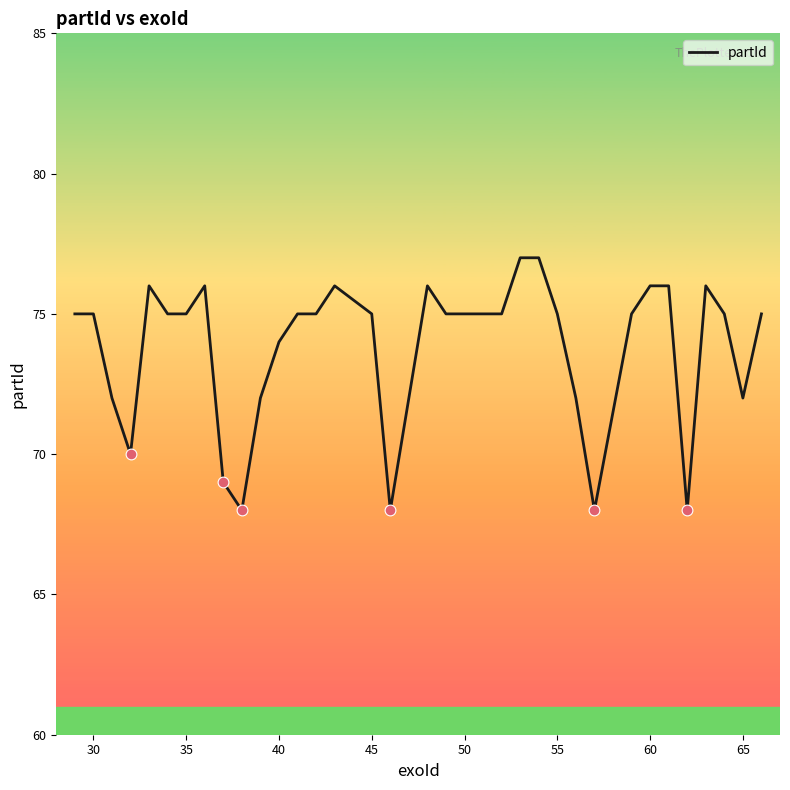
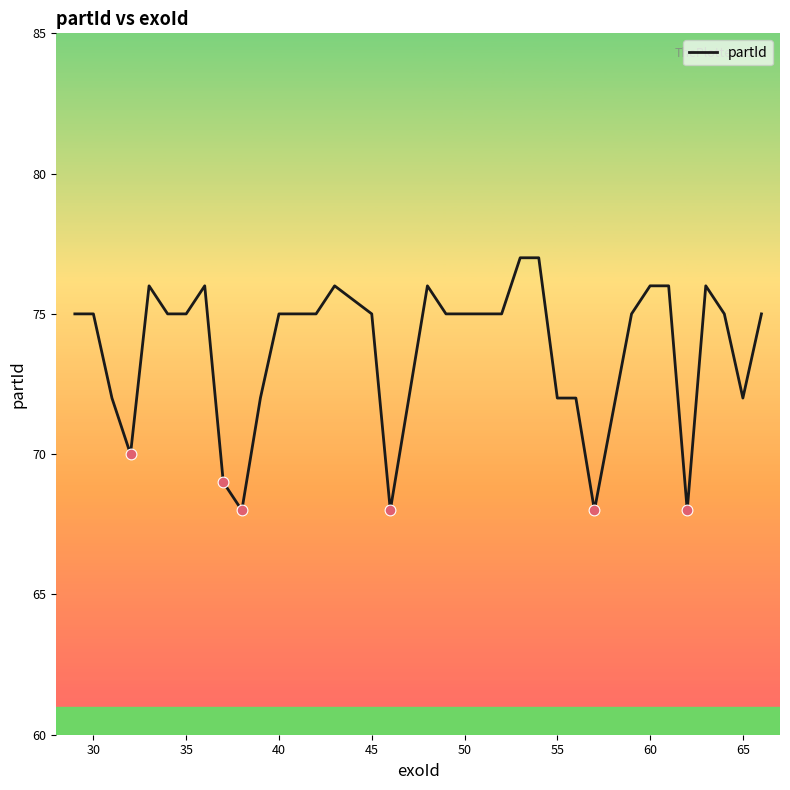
partId, 40: 74 -> 75
partId, 55: 75 -> 72
